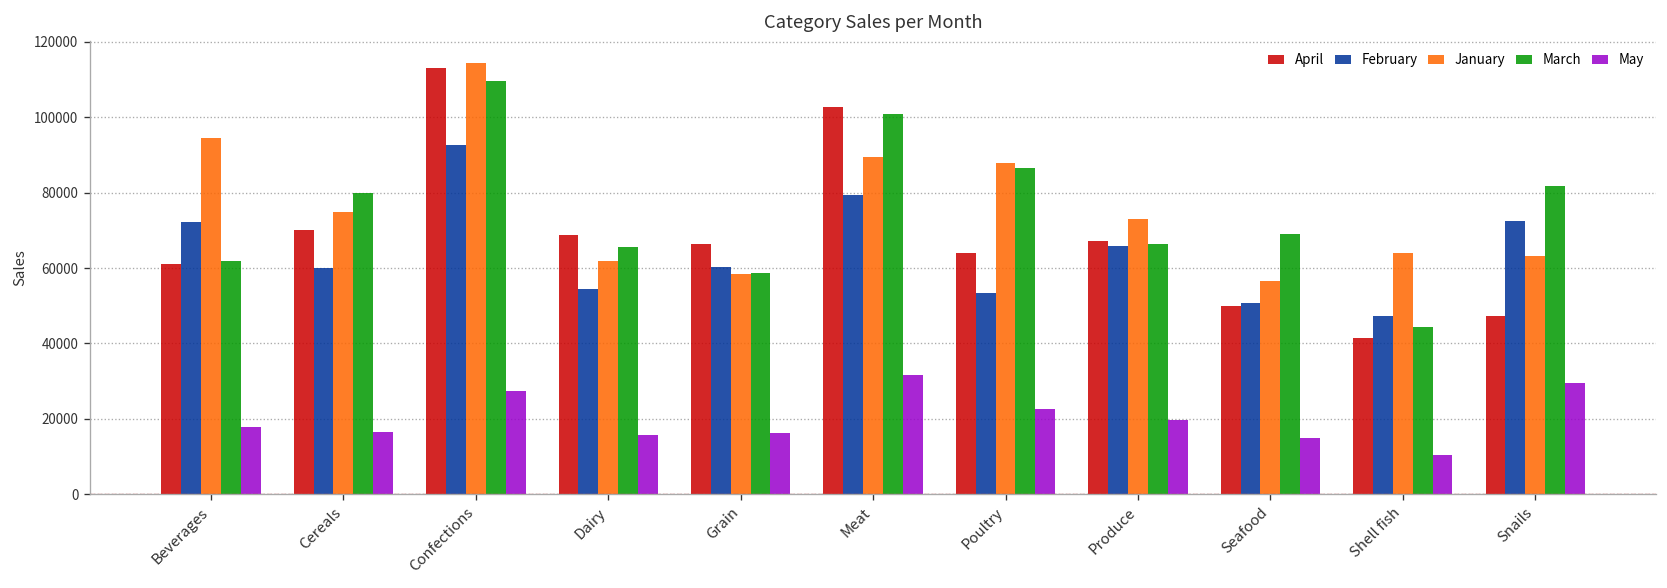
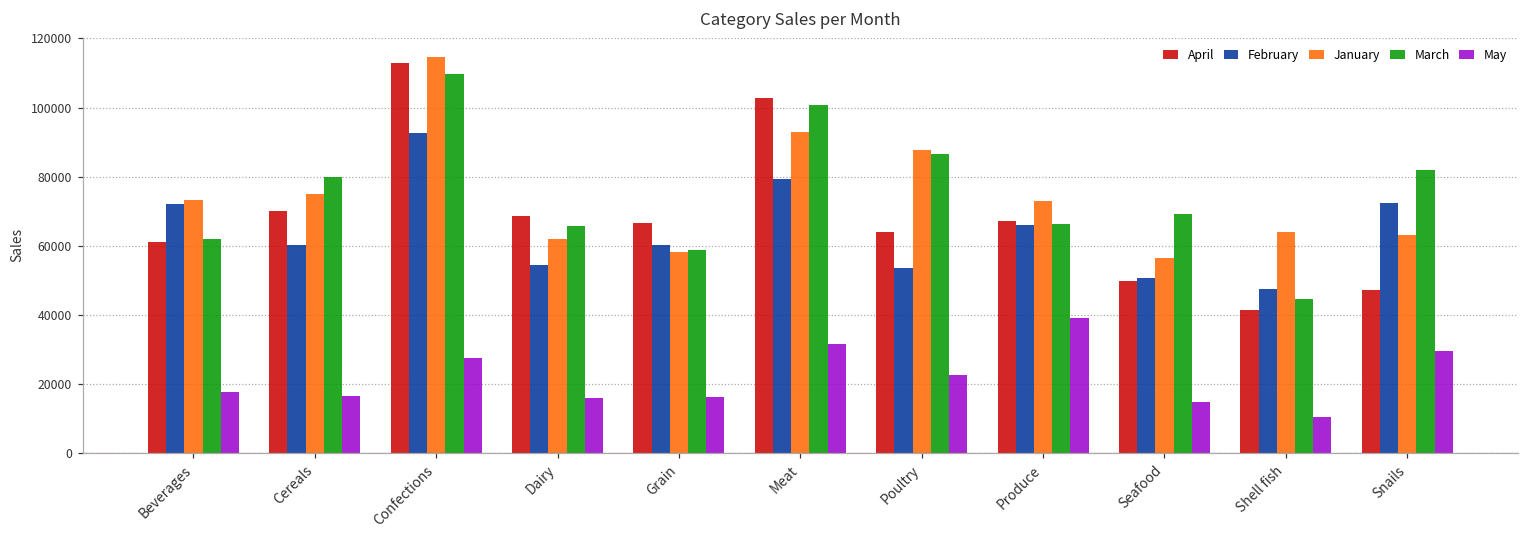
January, Beverages: 95000 -> 73000
January, Meat: 90000 -> 93000
May, Produce: 20000 -> 39000
